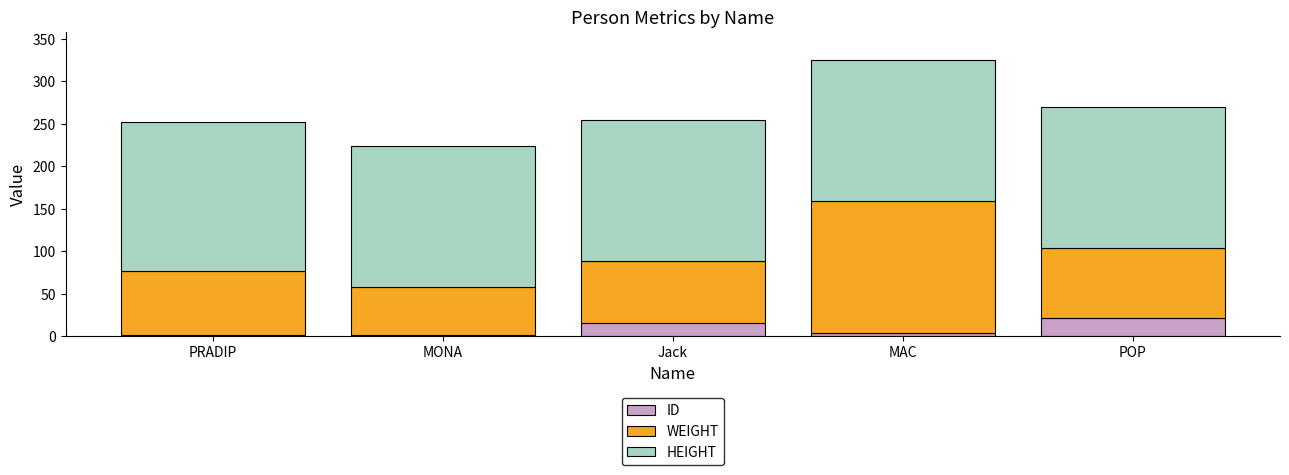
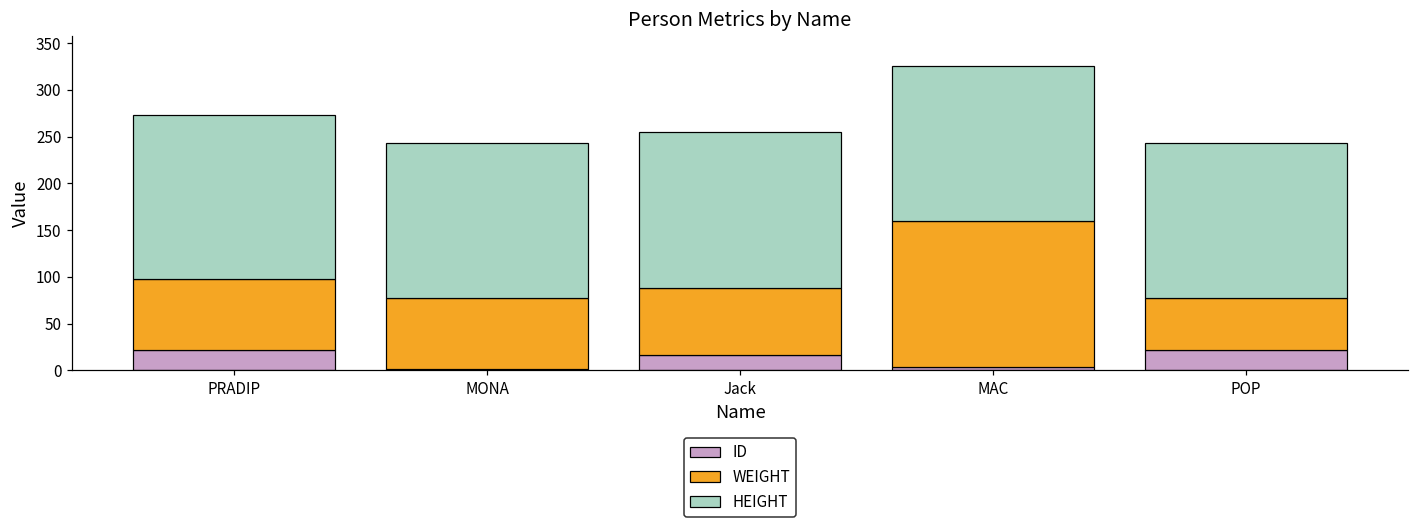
ID, PRADIP: 0 -> 20
WEIGHT, MONA: 60 -> 80
WEIGHT, POP: 80 -> 60
